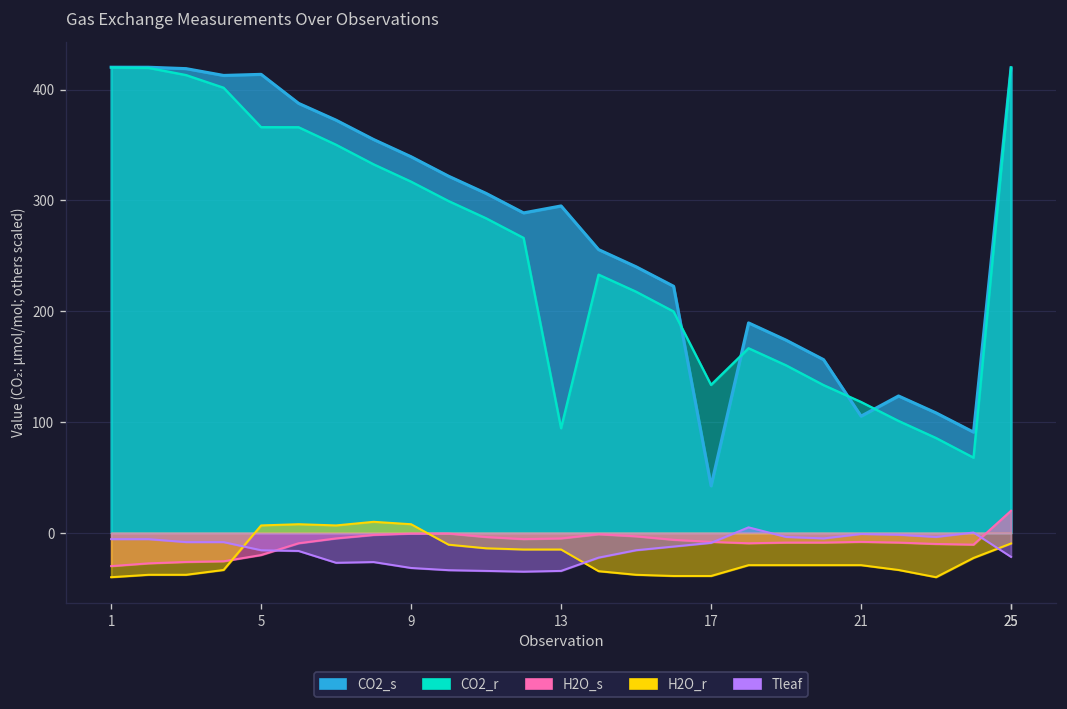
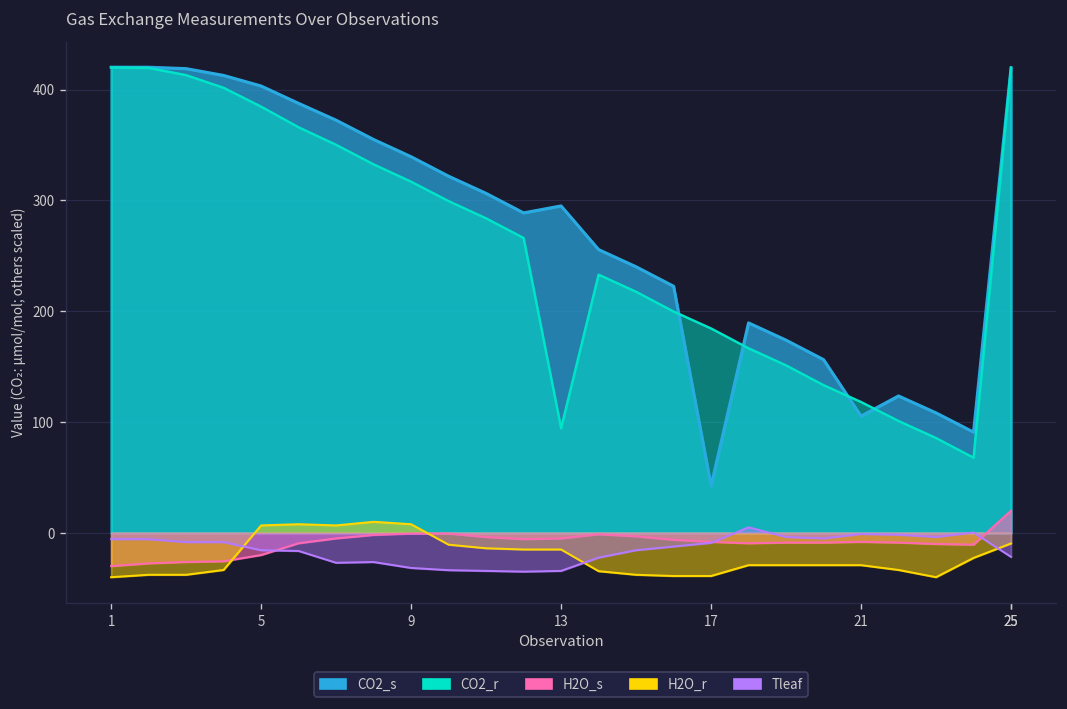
CO2_s, 5: 410 -> 400
CO2_r, 5: 370 -> 380
CO2_r, 17: 130 -> 180
